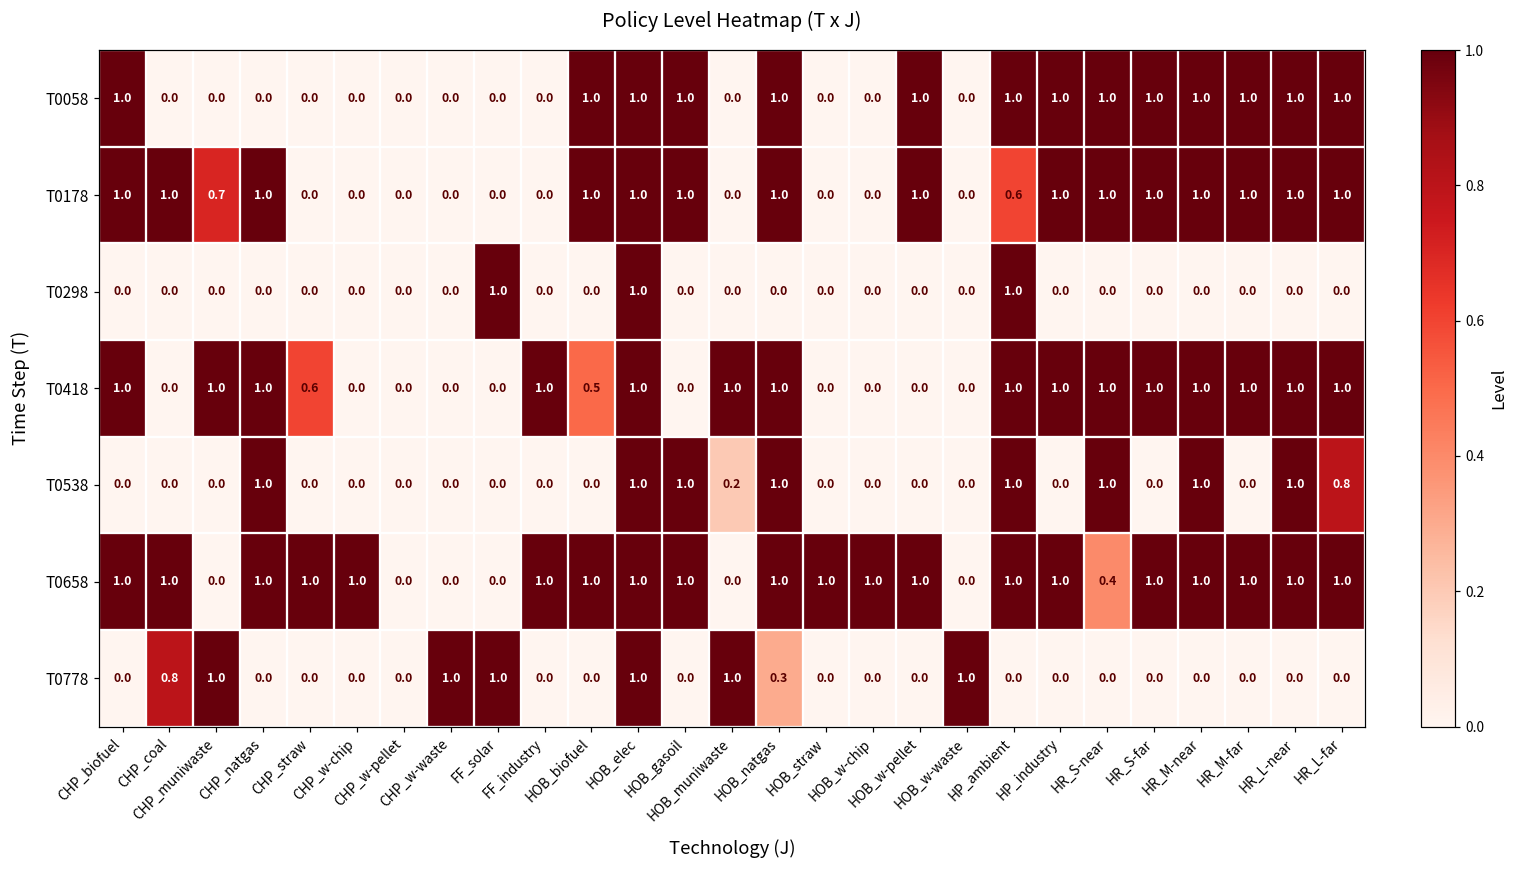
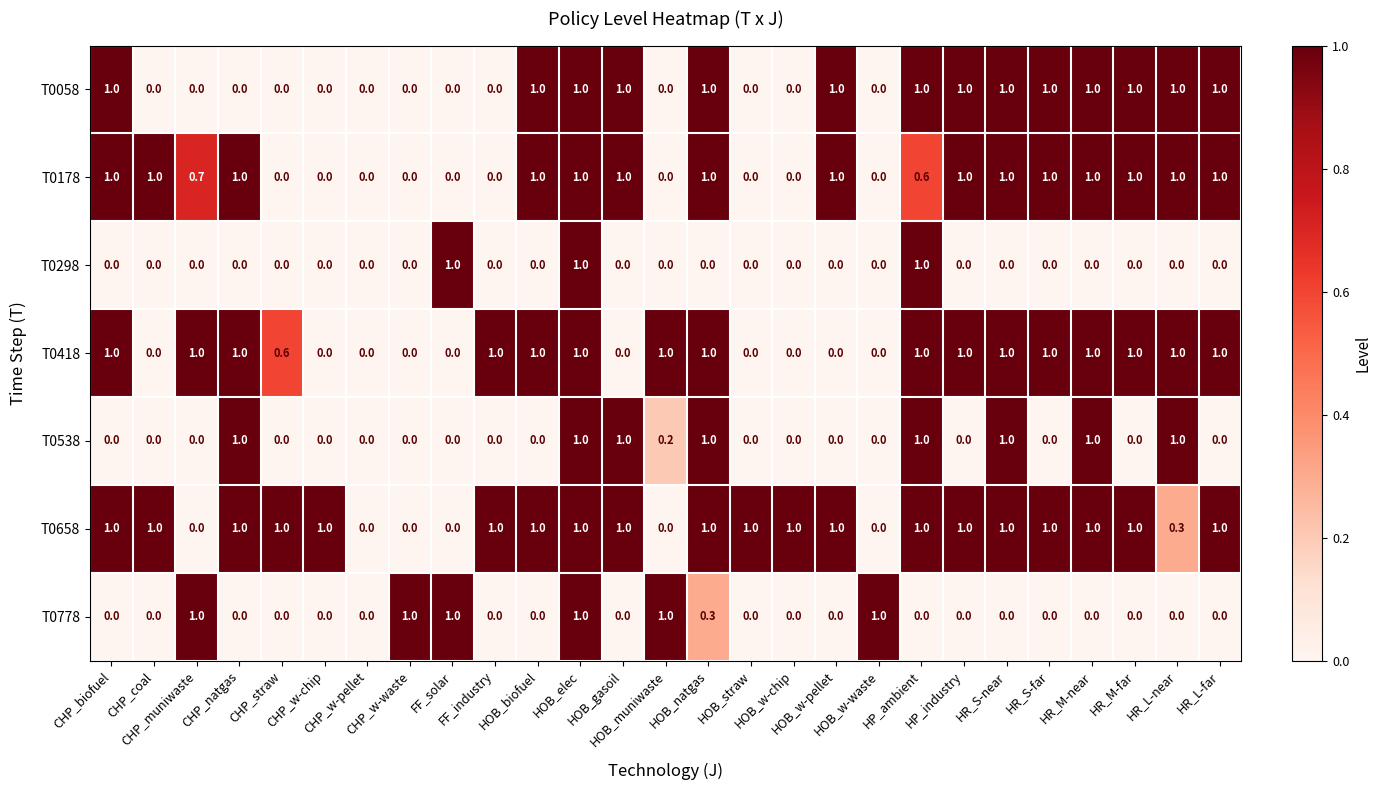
T0418, HOB_biofuel: 0.5 -> 1.0
T0538, HR_L-far: 0.8 -> 0.0
T0658, HR_S-near: 0.4 -> 1.0
T0658, HR_L-near: 1.0 -> 0.3
T0778, CHP_coal: 0.8 -> 0.0
